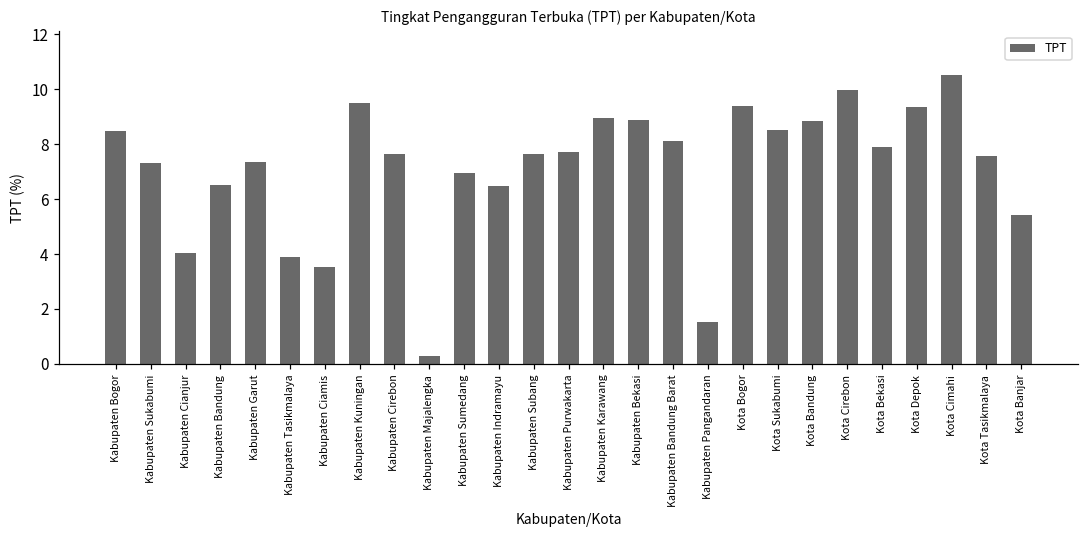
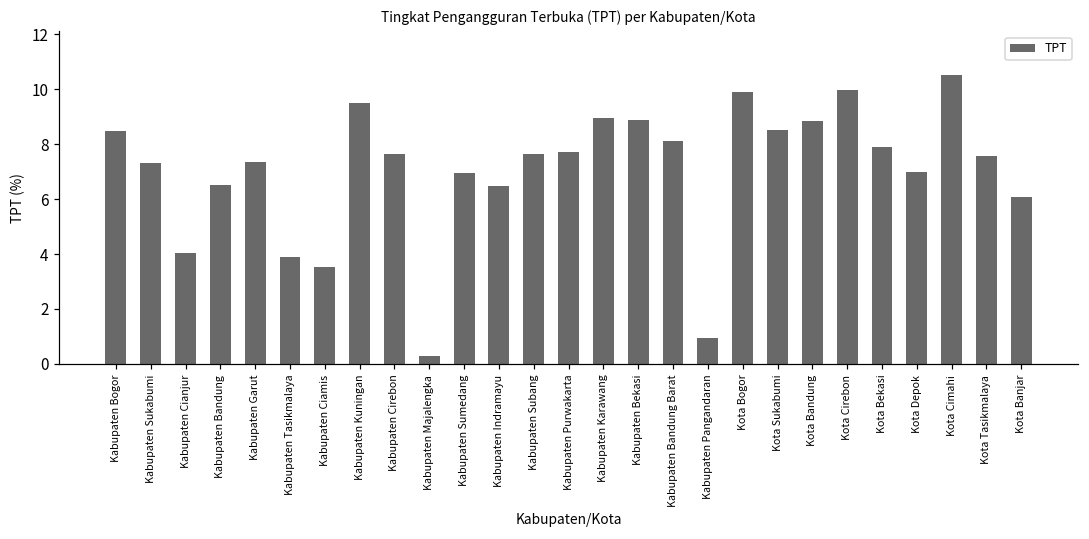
Kabupaten Pangandaran: 1.5 -> 1.0
Kota Bogor: 9.4 -> 9.9
Kota Depok: 9.4 -> 7.0
Kota Banjar: 5.4 -> 6.1
